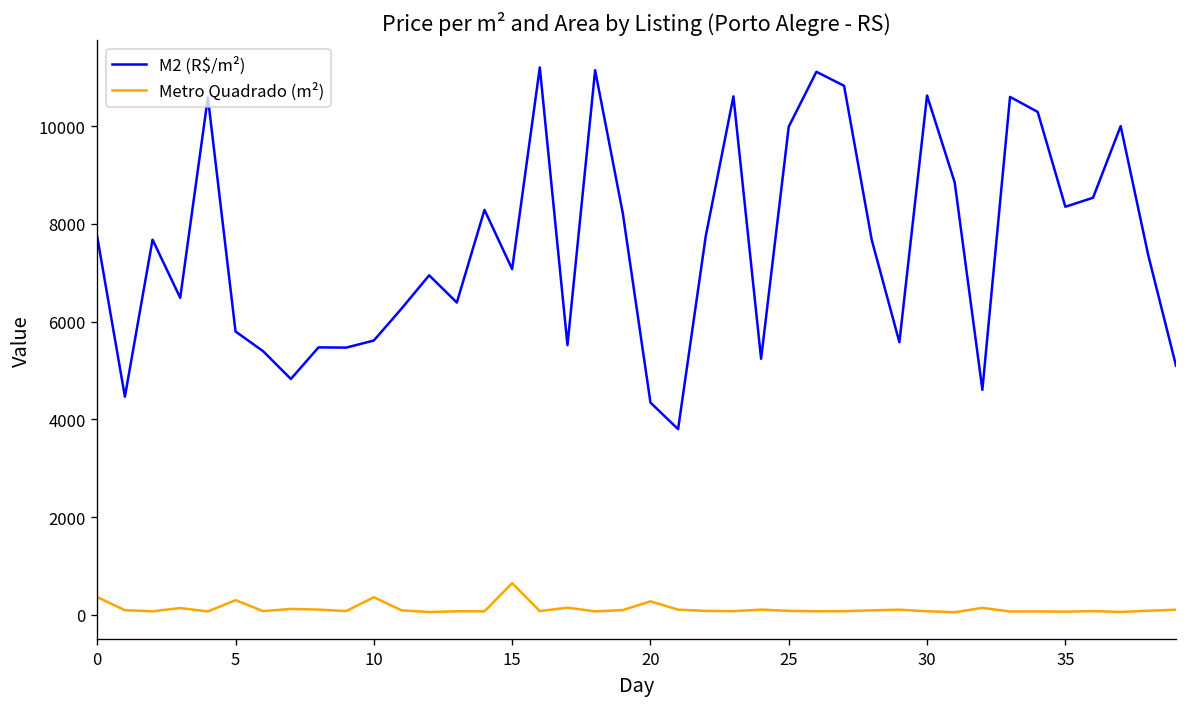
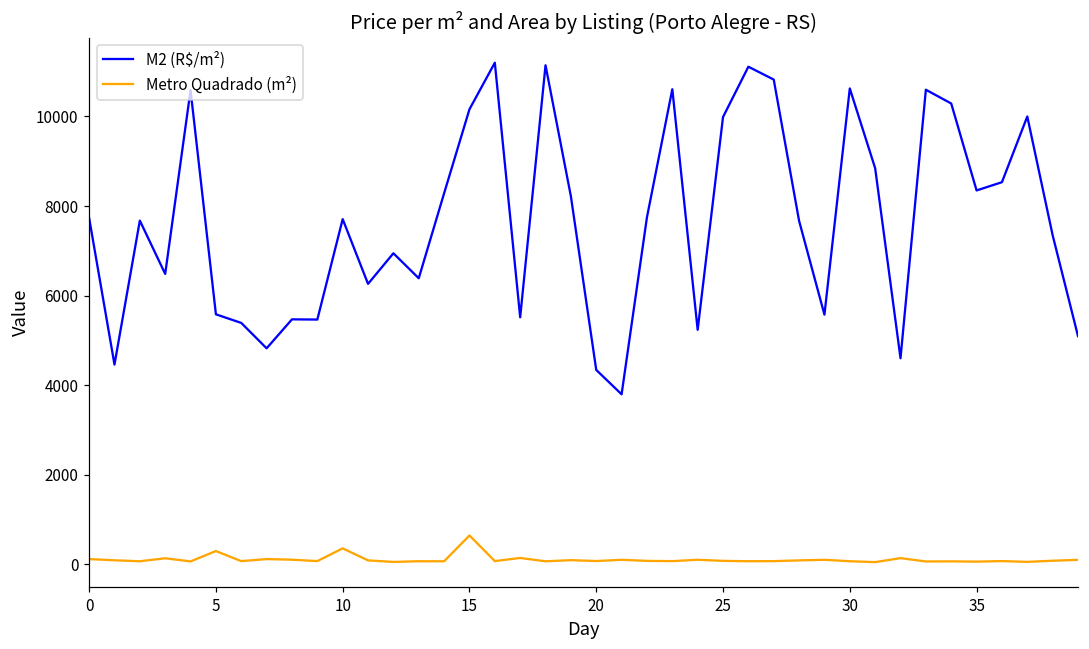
Metro Quadrado (m²), 0: 400 -> 100
M2 (R$/m²), 5: 5800 -> 5600
M2 (R$/m²), 10: 5600 -> 7700
M2 (R$/m²), 15: 7100 -> 10200
Metro Quadrado (m²), 20: 300 -> 100
